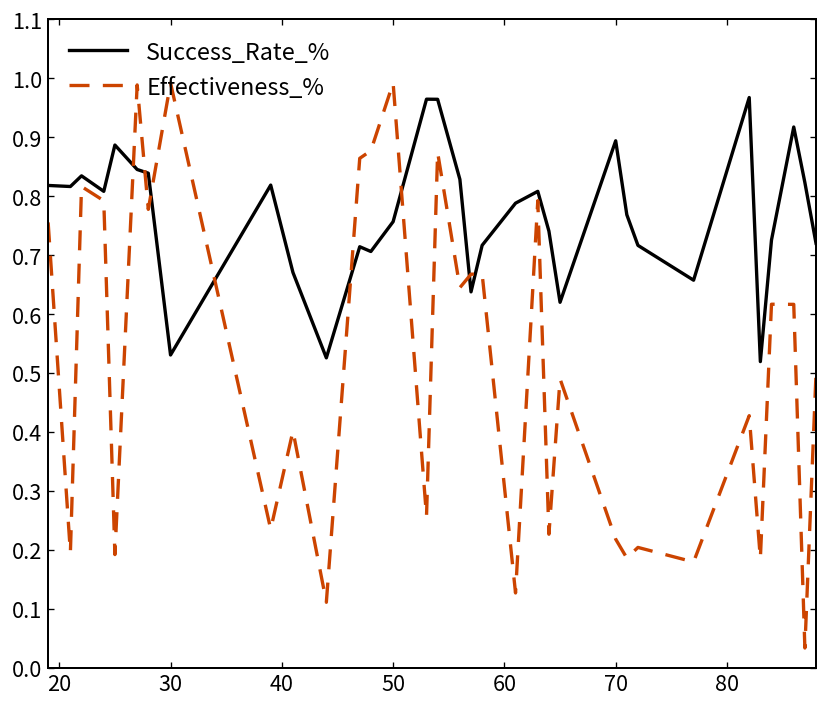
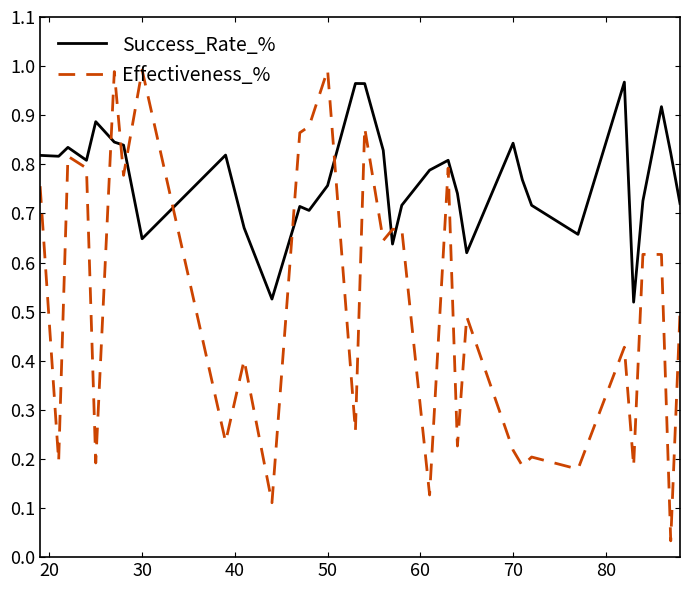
Success_Rate_%, 30: 0.53 -> 0.65
Success_Rate_%, 70: 0.89 -> 0.84
